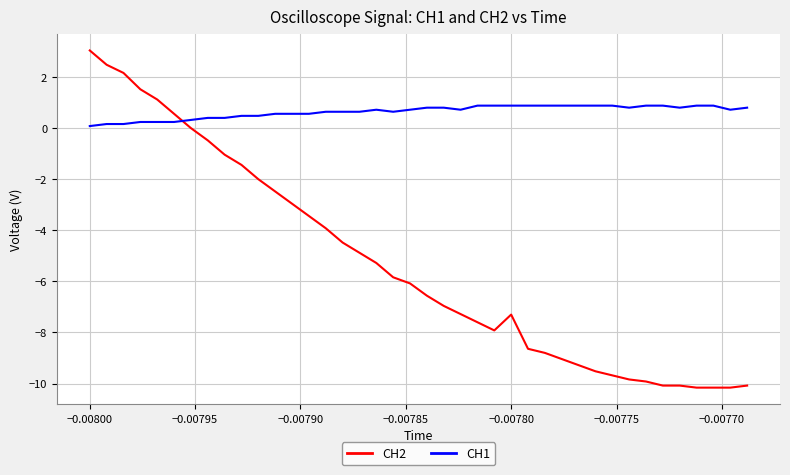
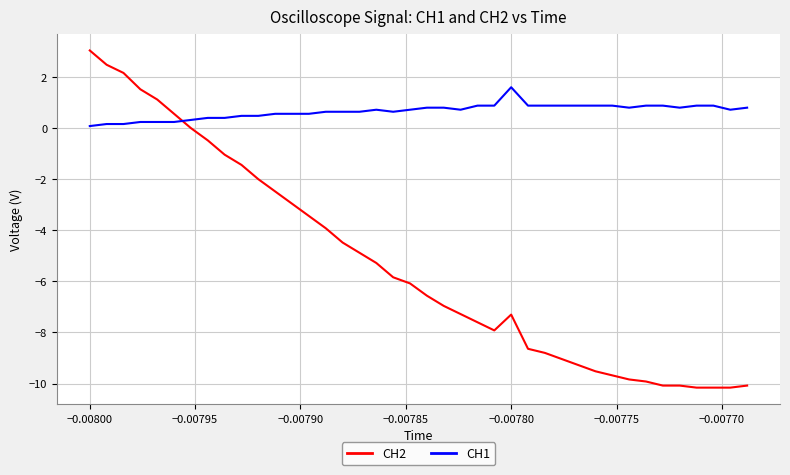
CH1, −0.00780: 0.9 -> 1.6
